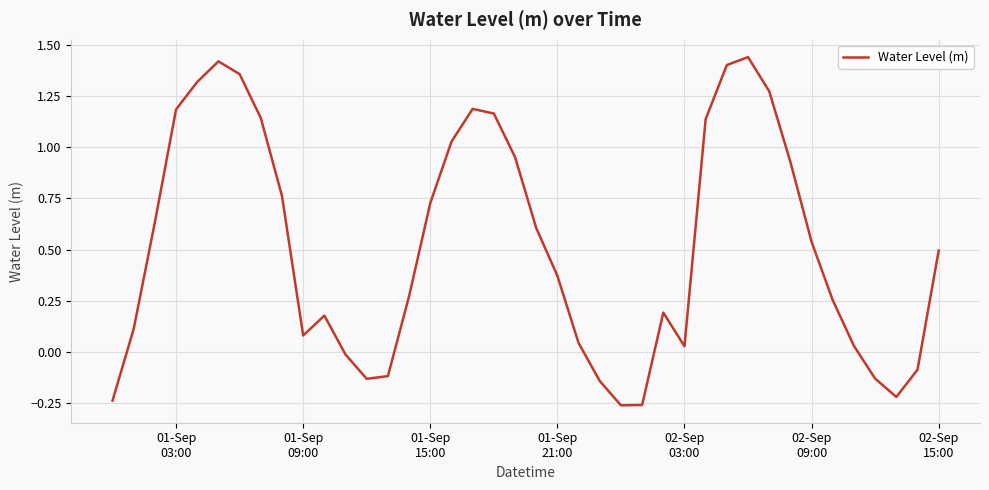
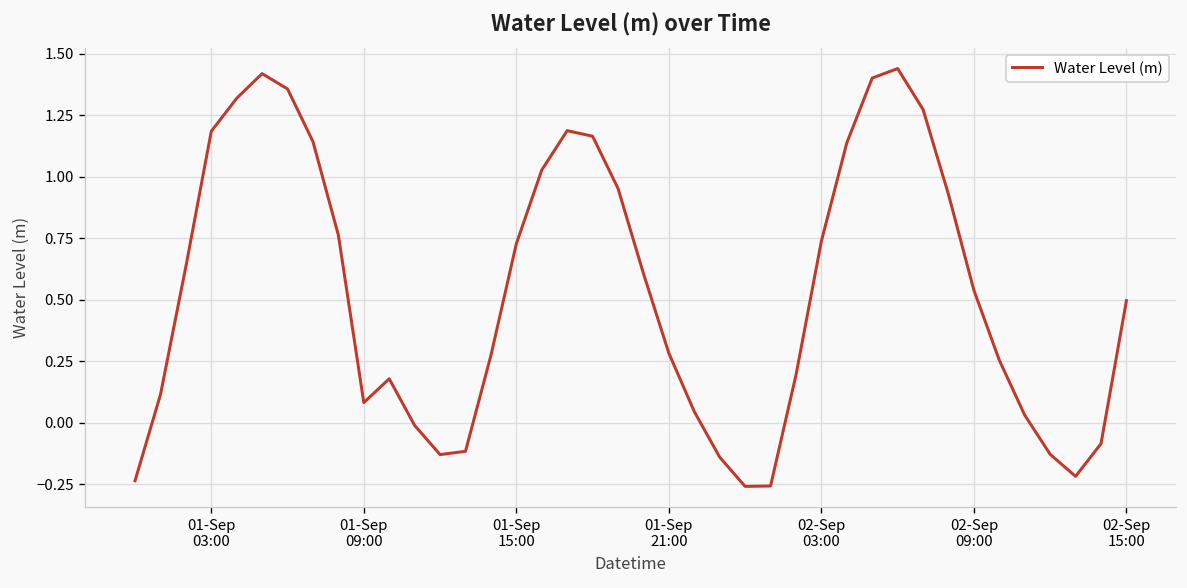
01-Sep 21:00: 0.37 -> 0.28
02-Sep 03:00: 0.03 -> 0.74
